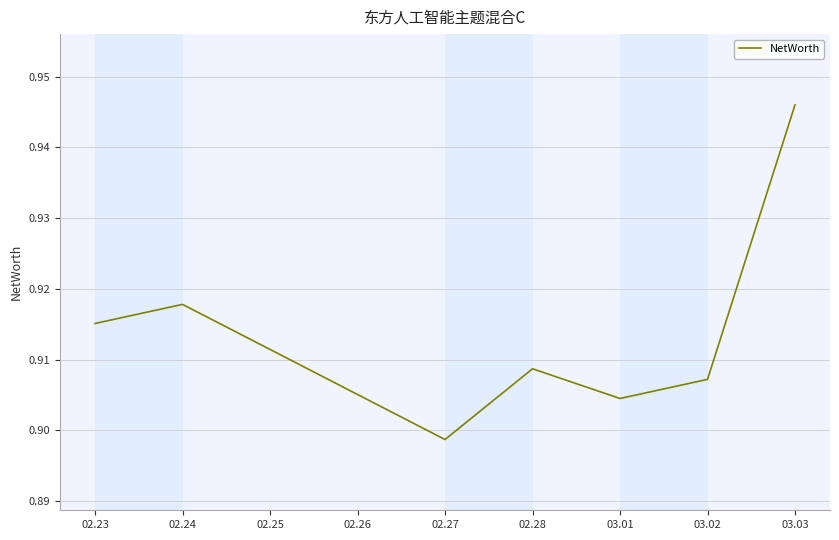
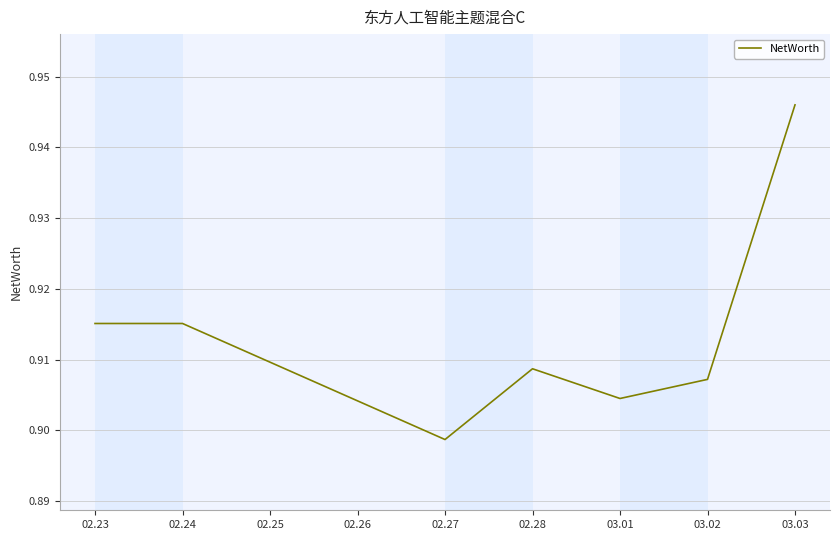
02.24: 0.918 -> 0.915
